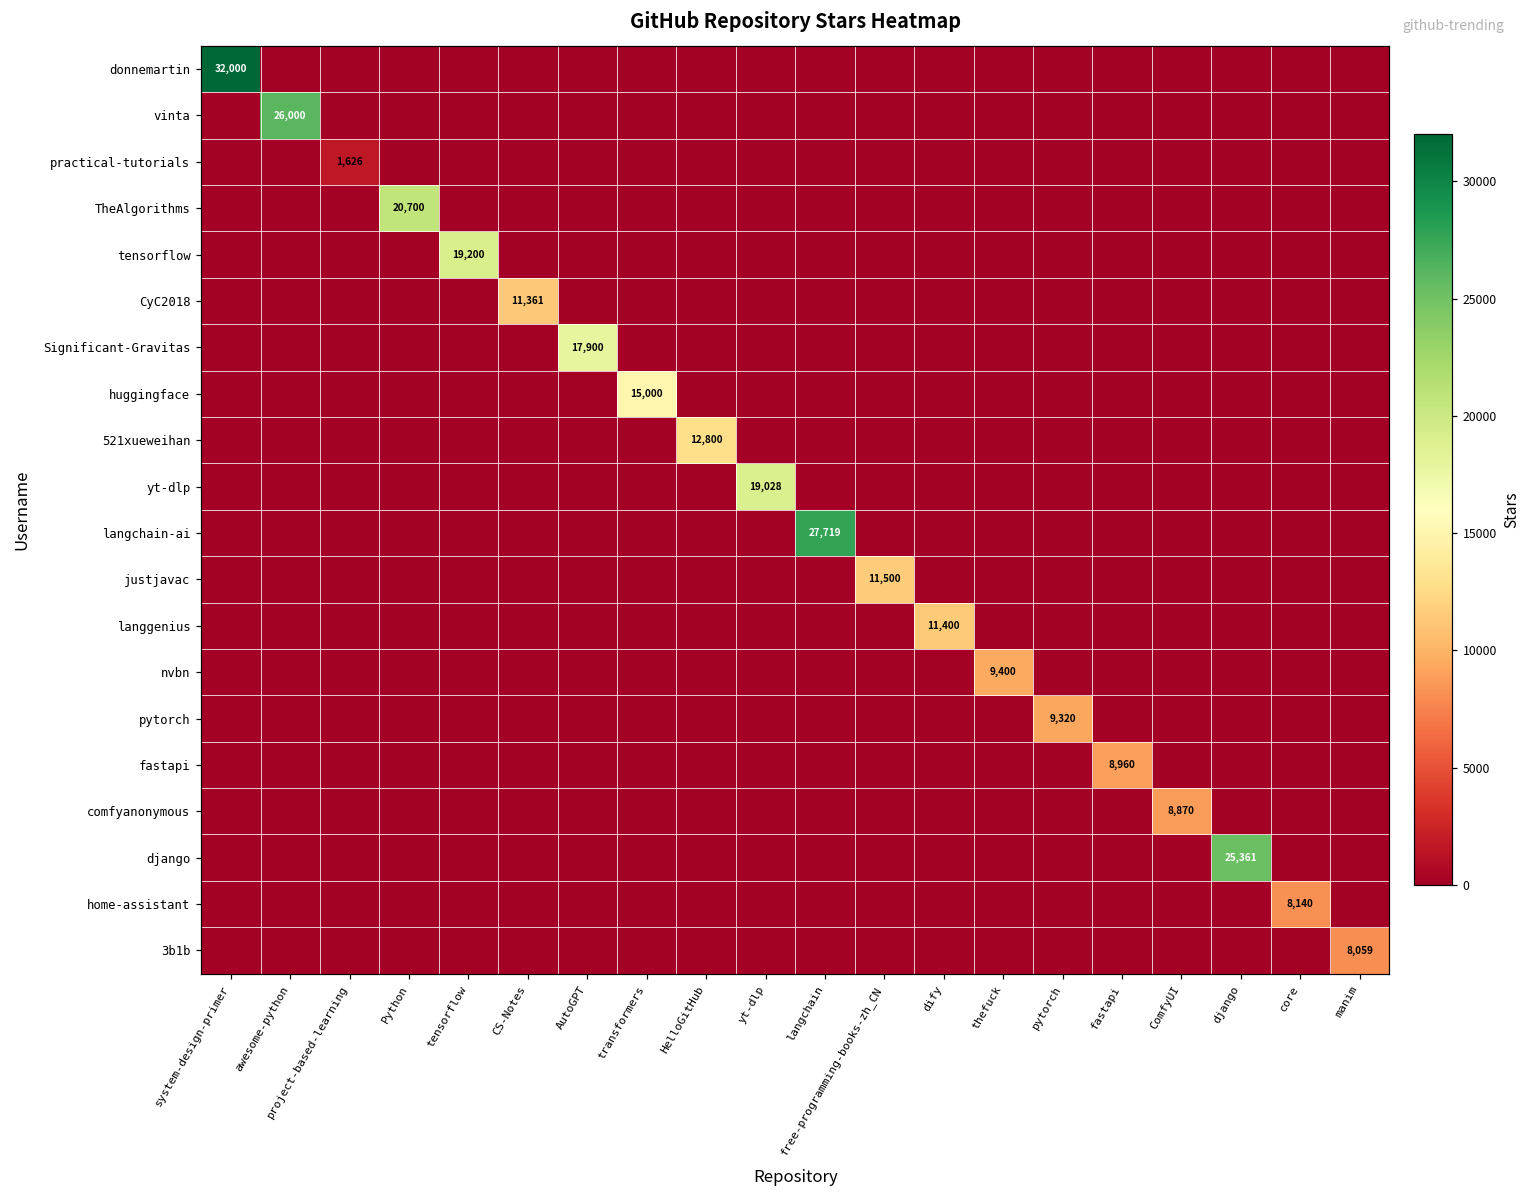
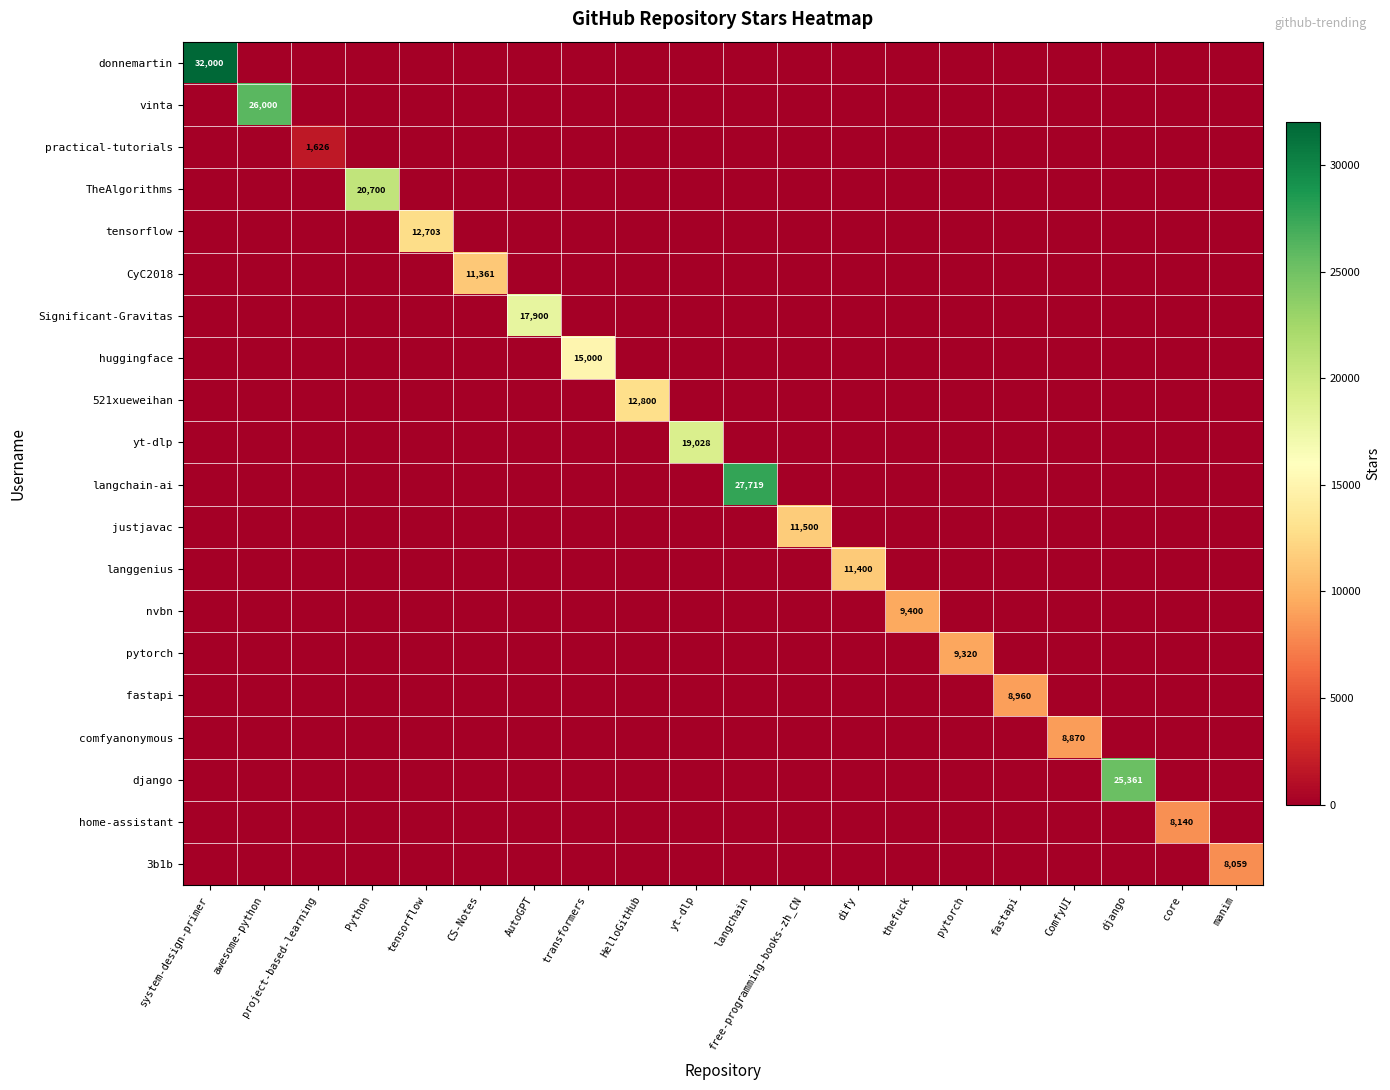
tensorflow, tensorflow: 19,200 -> 12,703
